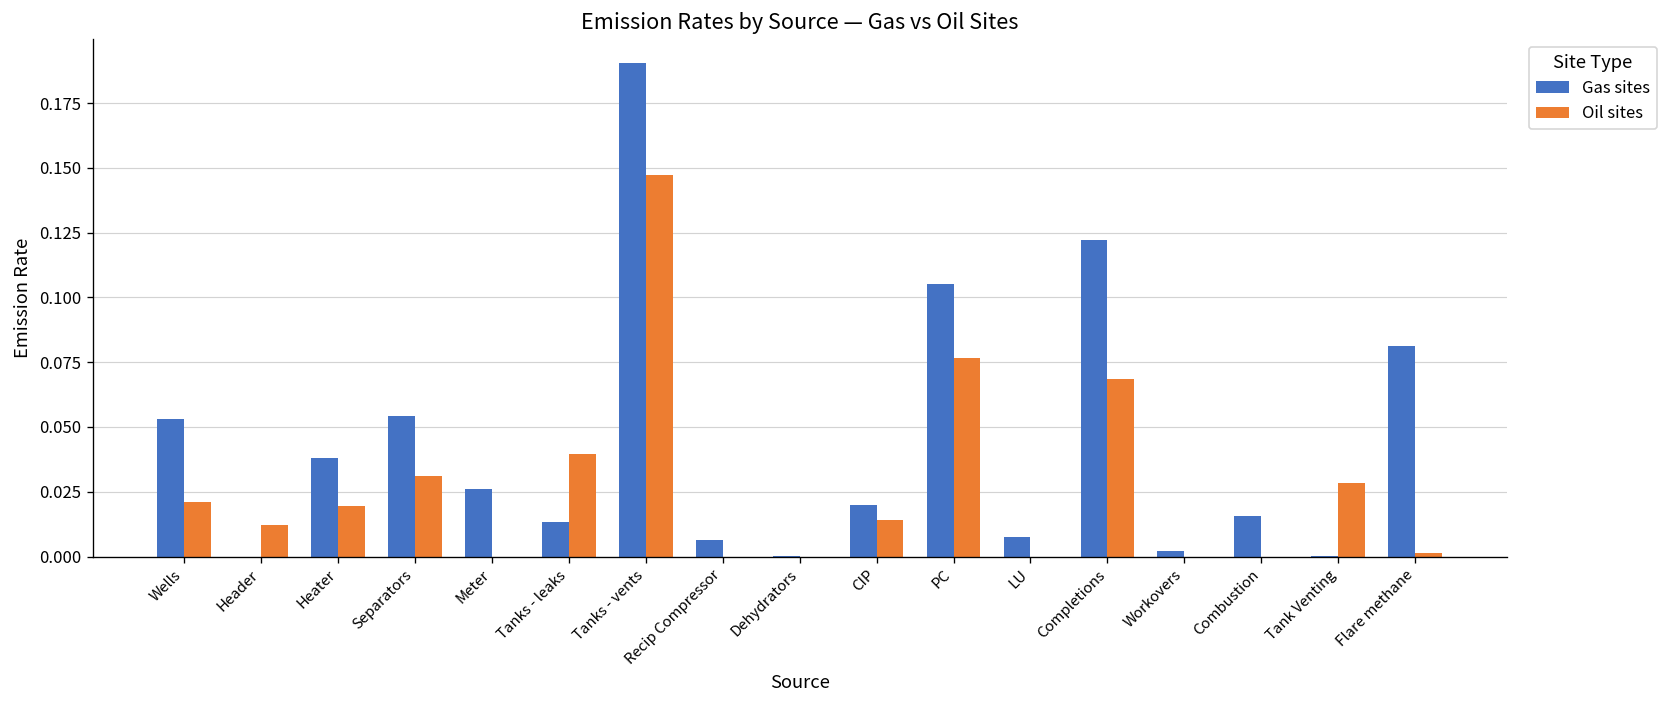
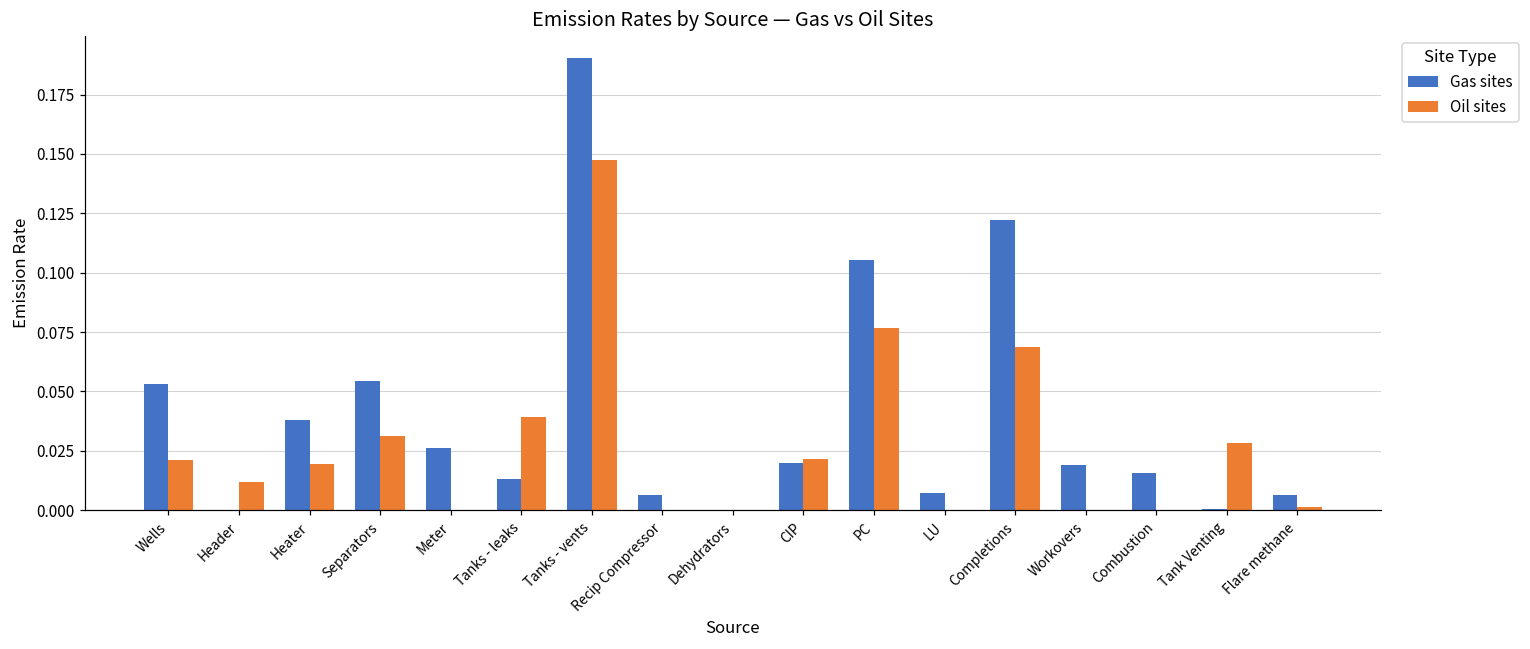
Oil sites, CIP: 0.014 -> 0.021
Gas sites, Workovers: 0.002 -> 0.019
Gas sites, Flare methane: 0.081 -> 0.006
